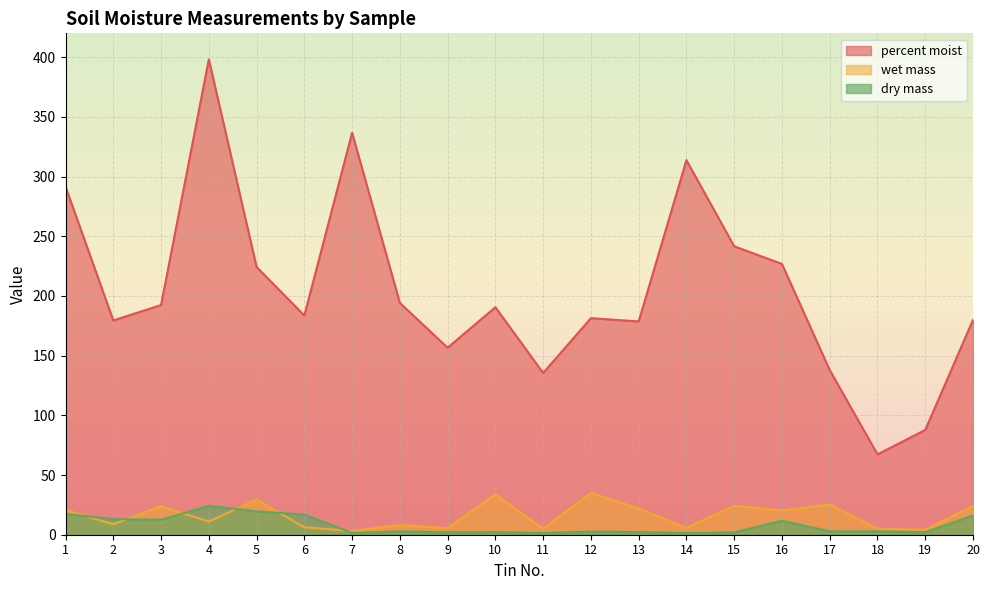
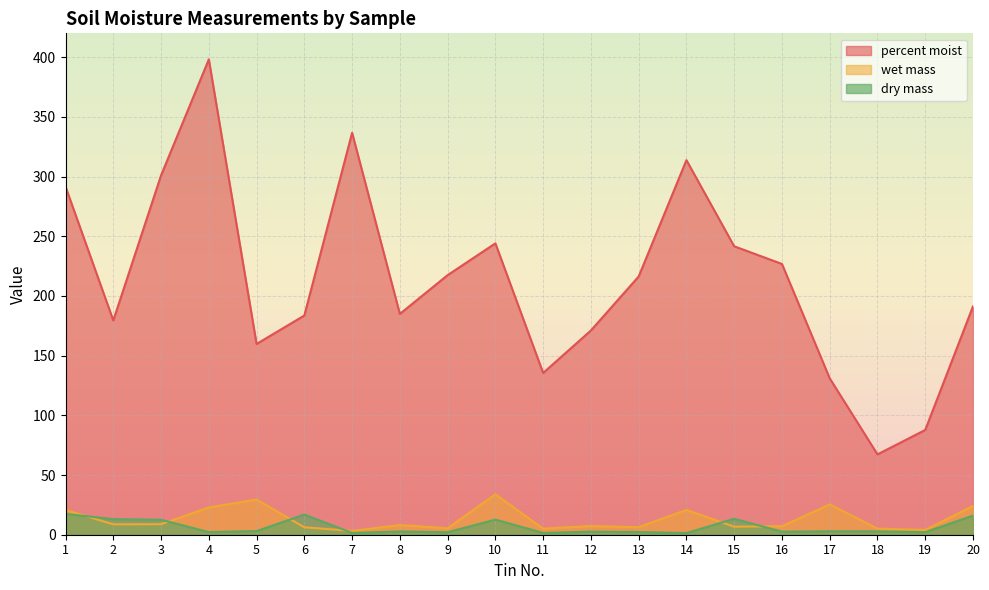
percent moist, 3: 192 -> 301
wet mass, 3: 24 -> 9
wet mass, 4: 11 -> 23
dry mass, 4: 24 -> 2
percent moist, 5: 224 -> 160
dry mass, 5: 20 -> 3
percent moist, 8: 194 -> 185
percent moist, 9: 157 -> 217
percent moist, 10: 191 -> 244
dry mass, 10: 2 -> 13
percent moist, 12: 181 -> 171
wet mass, 12: 35 -> 7
percent moist, 13: 179 -> 216
wet mass, 13: 22 -> 6
wet mass, 14: 6 -> 21
wet mass, 15: 24 -> 7
dry mass, 15: 2 -> 13
wet mass, 16: 20 -> 7
dry mass, 16: 12 -> 3
percent moist, 17: 138 -> 131
percent moist, 20: 180 -> 191
